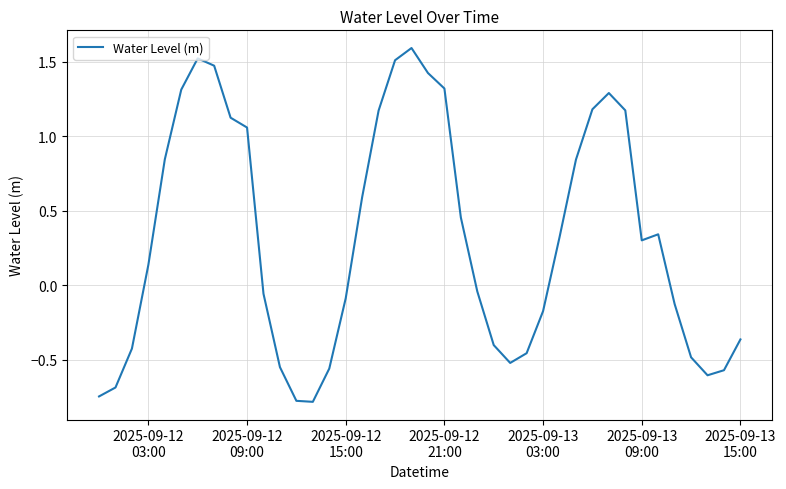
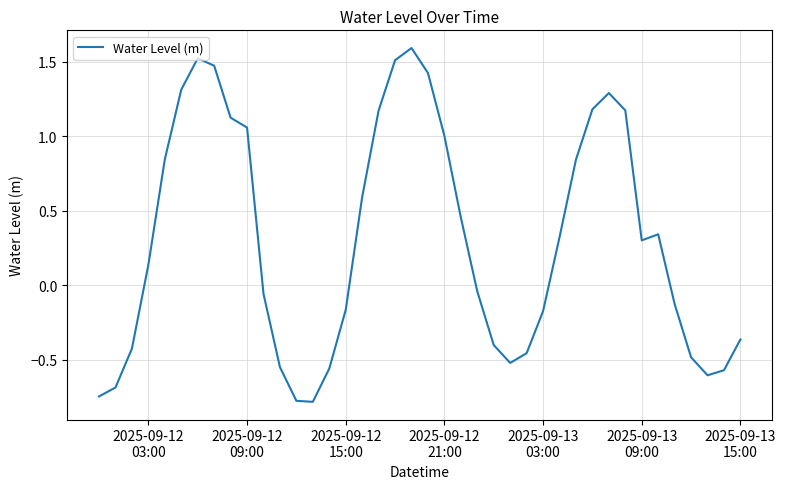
2025-09-12 15:00: -0.09 -> -0.17
2025-09-12 21:00: 1.32 -> 1.00
